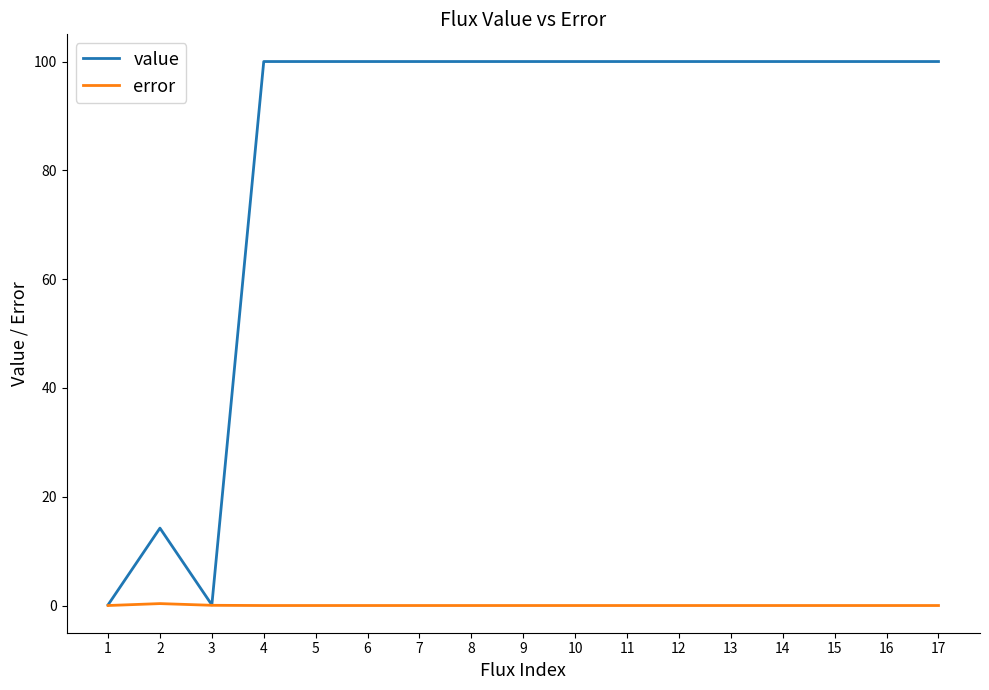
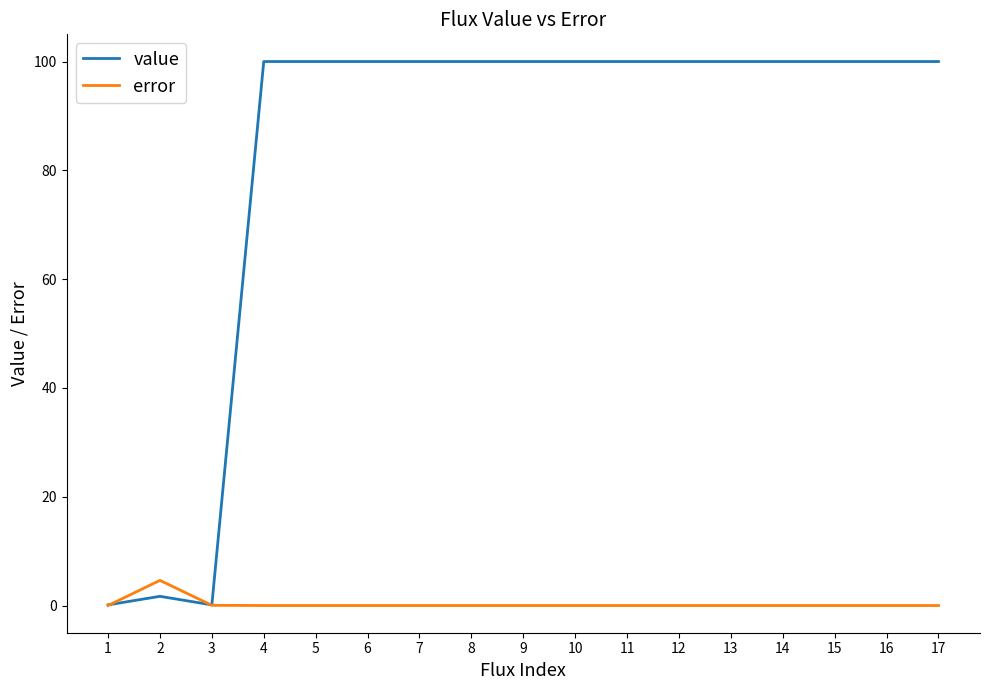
value, 2: 14 -> 2
error, 2: 0 -> 5
